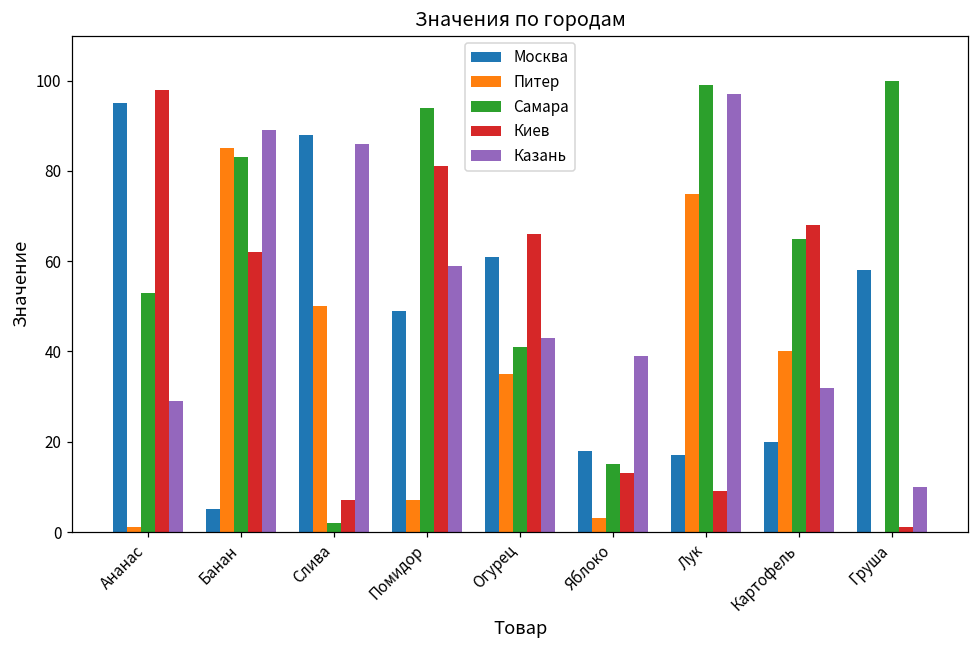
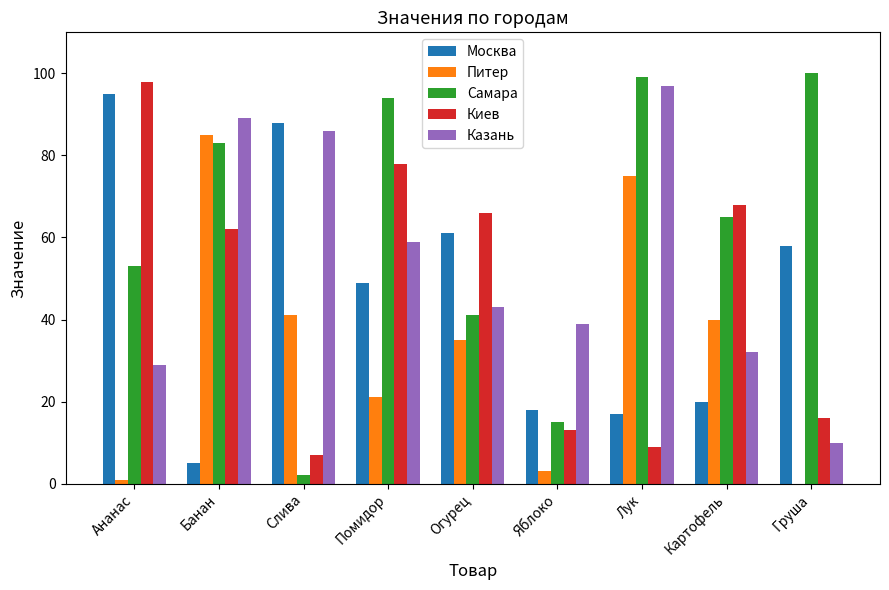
Питер, Слива: 50 -> 41
Питер, Помидор: 7 -> 21
Киев, Помидор: 81 -> 78
Киев, Груша: 1 -> 16
